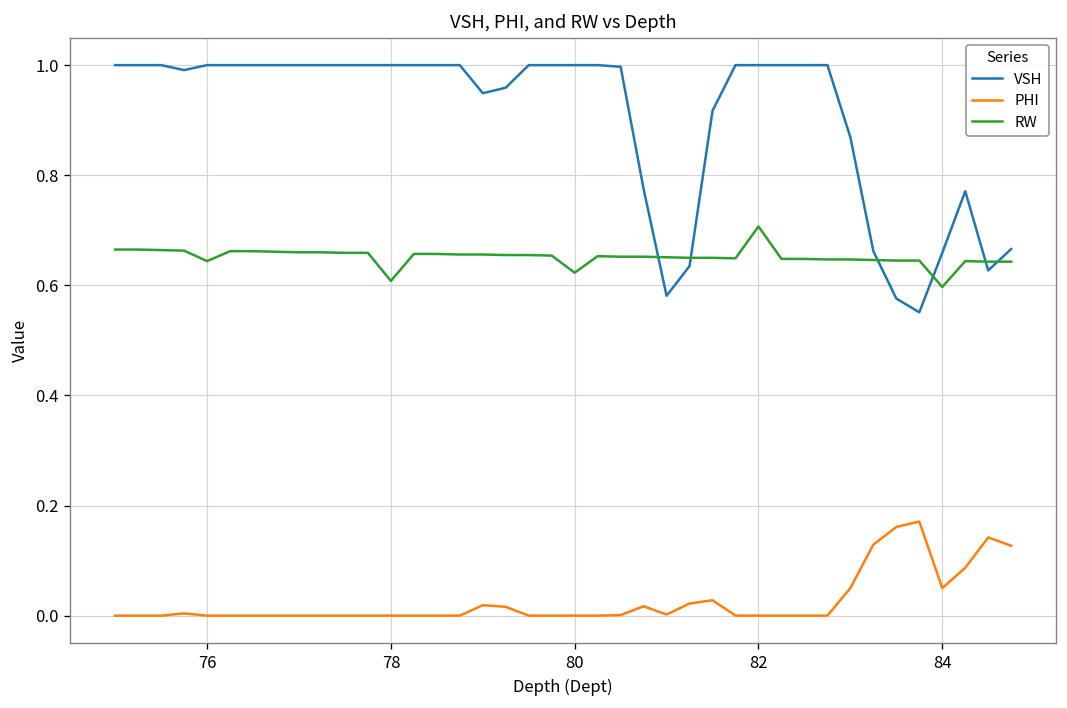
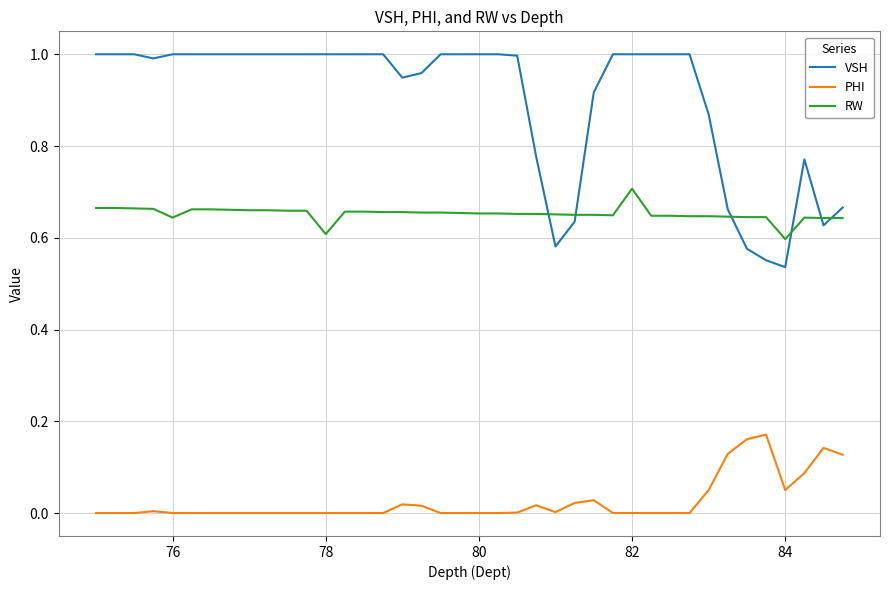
RW, 80: 0.62 -> 0.65
VSH, 84: 0.66 -> 0.54
